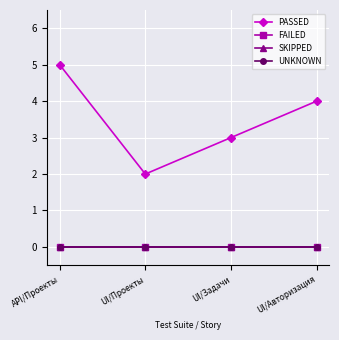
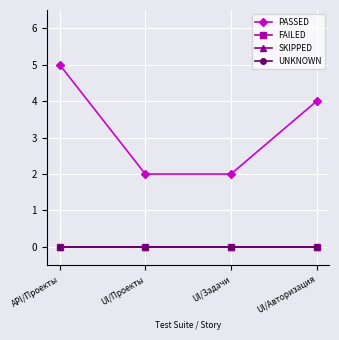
PASSED, UI/Задачи: 3 -> 2
